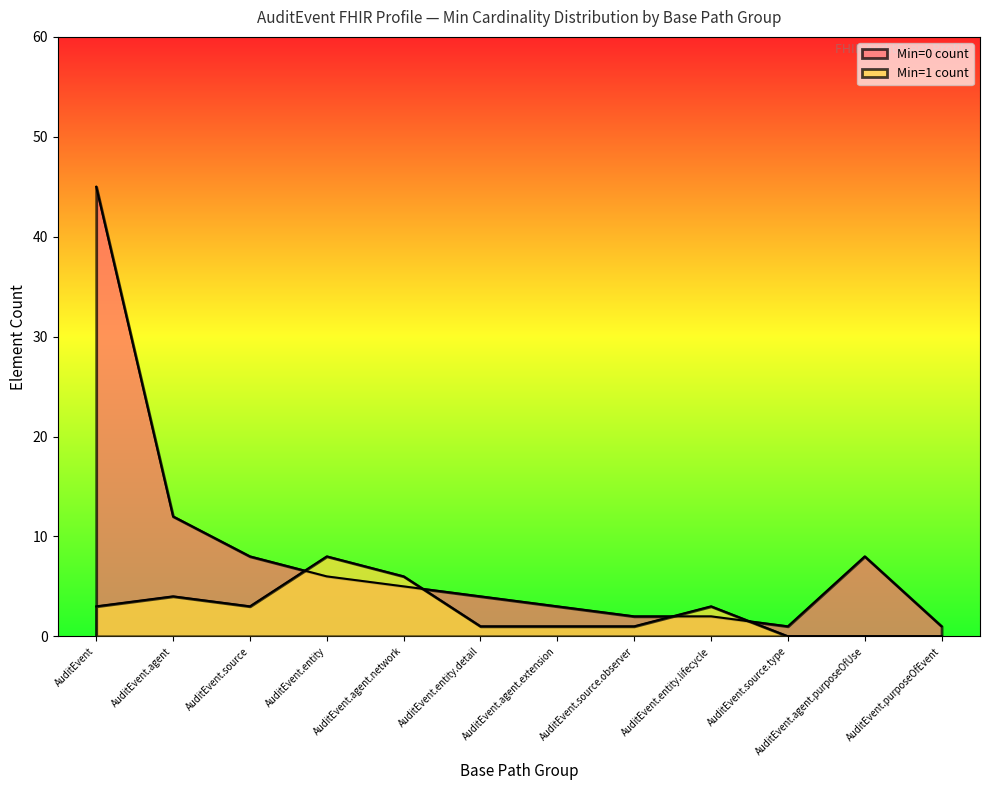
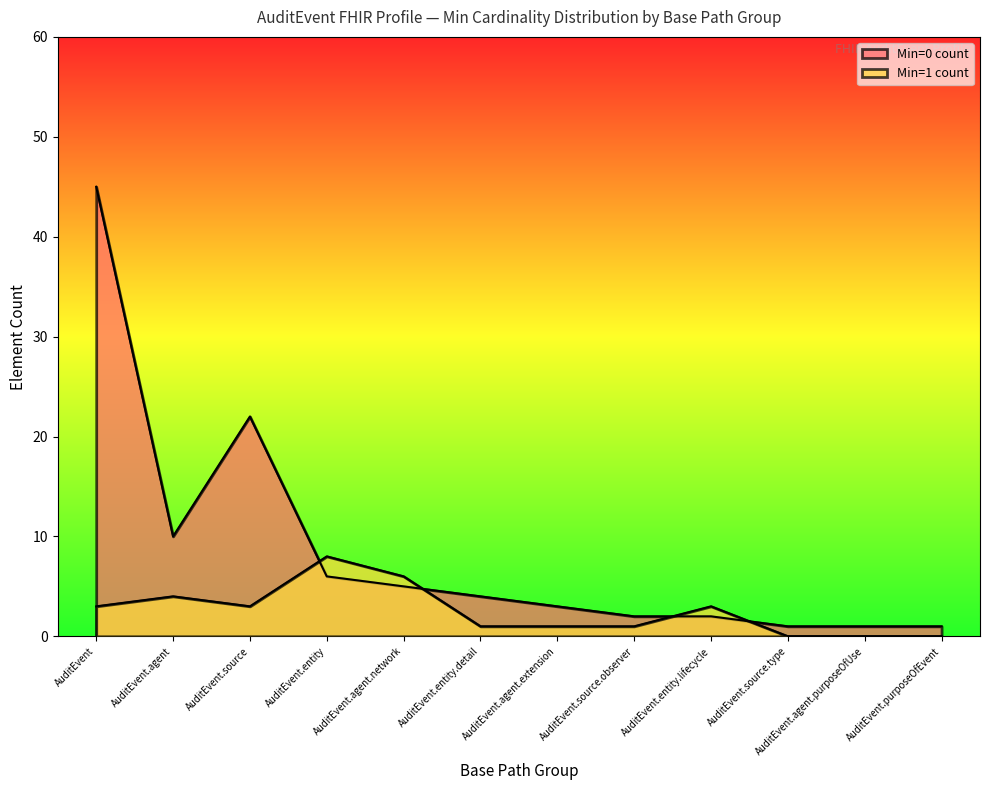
Min=0 count, AuditEvent.agent: 12 -> 10
Min=0 count, AuditEvent.source: 8 -> 22
Min=0 count, AuditEvent.agent.purposeOfUse: 8 -> 1
